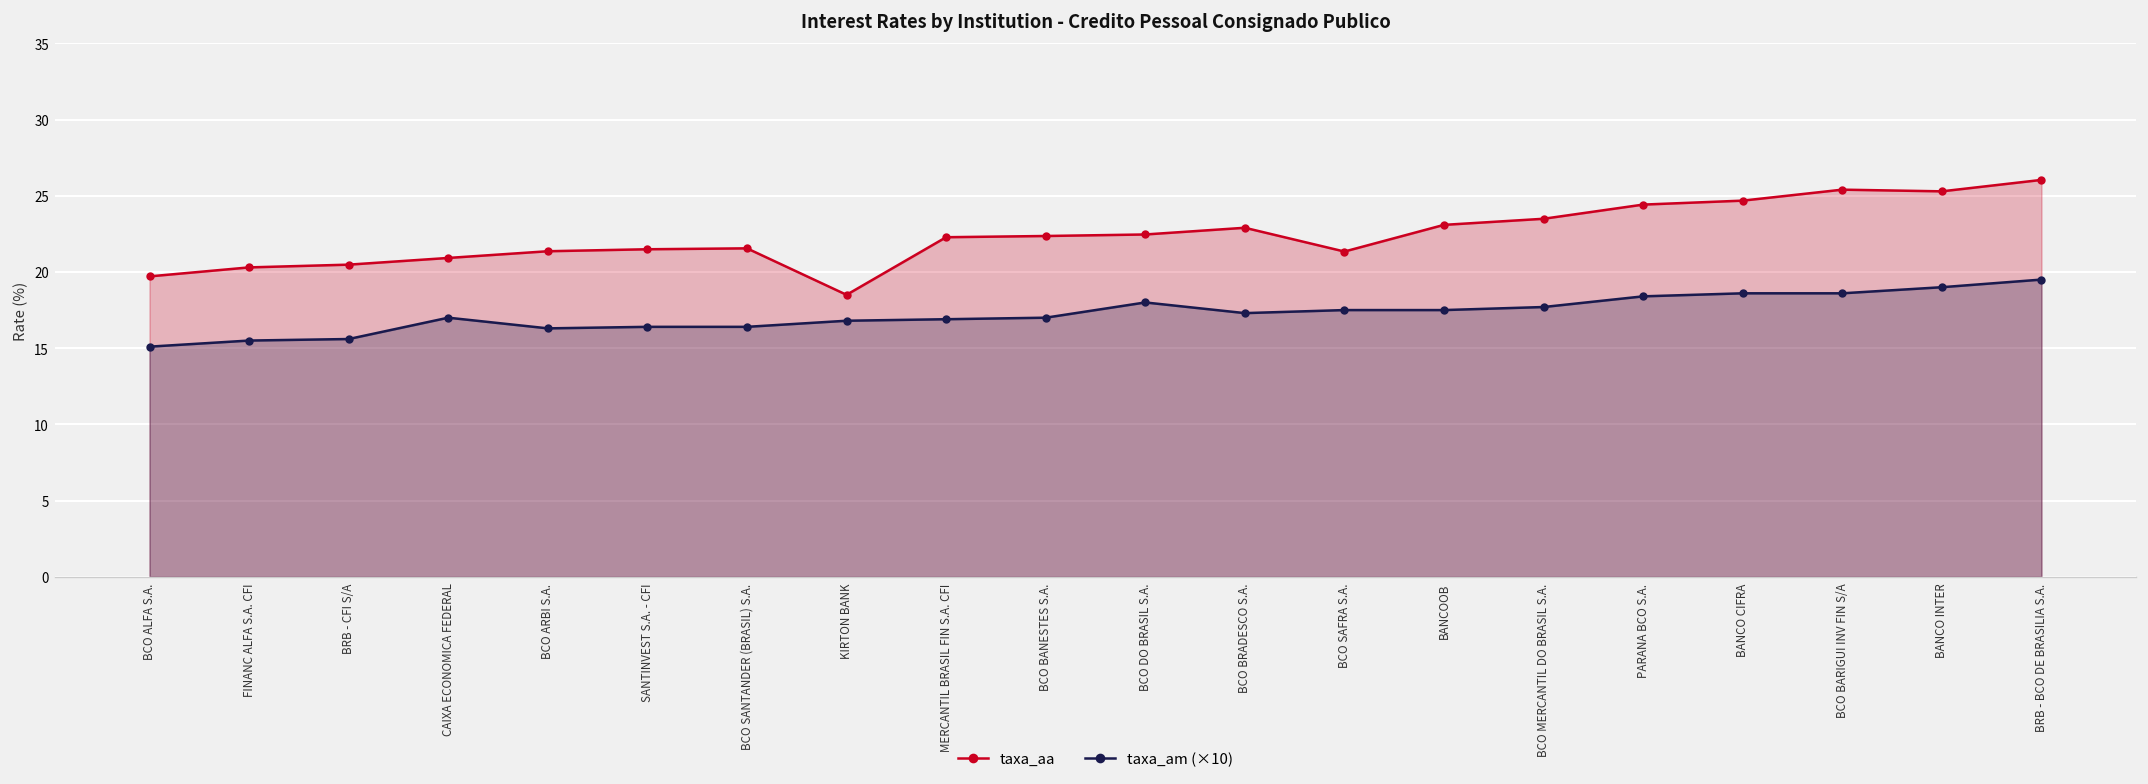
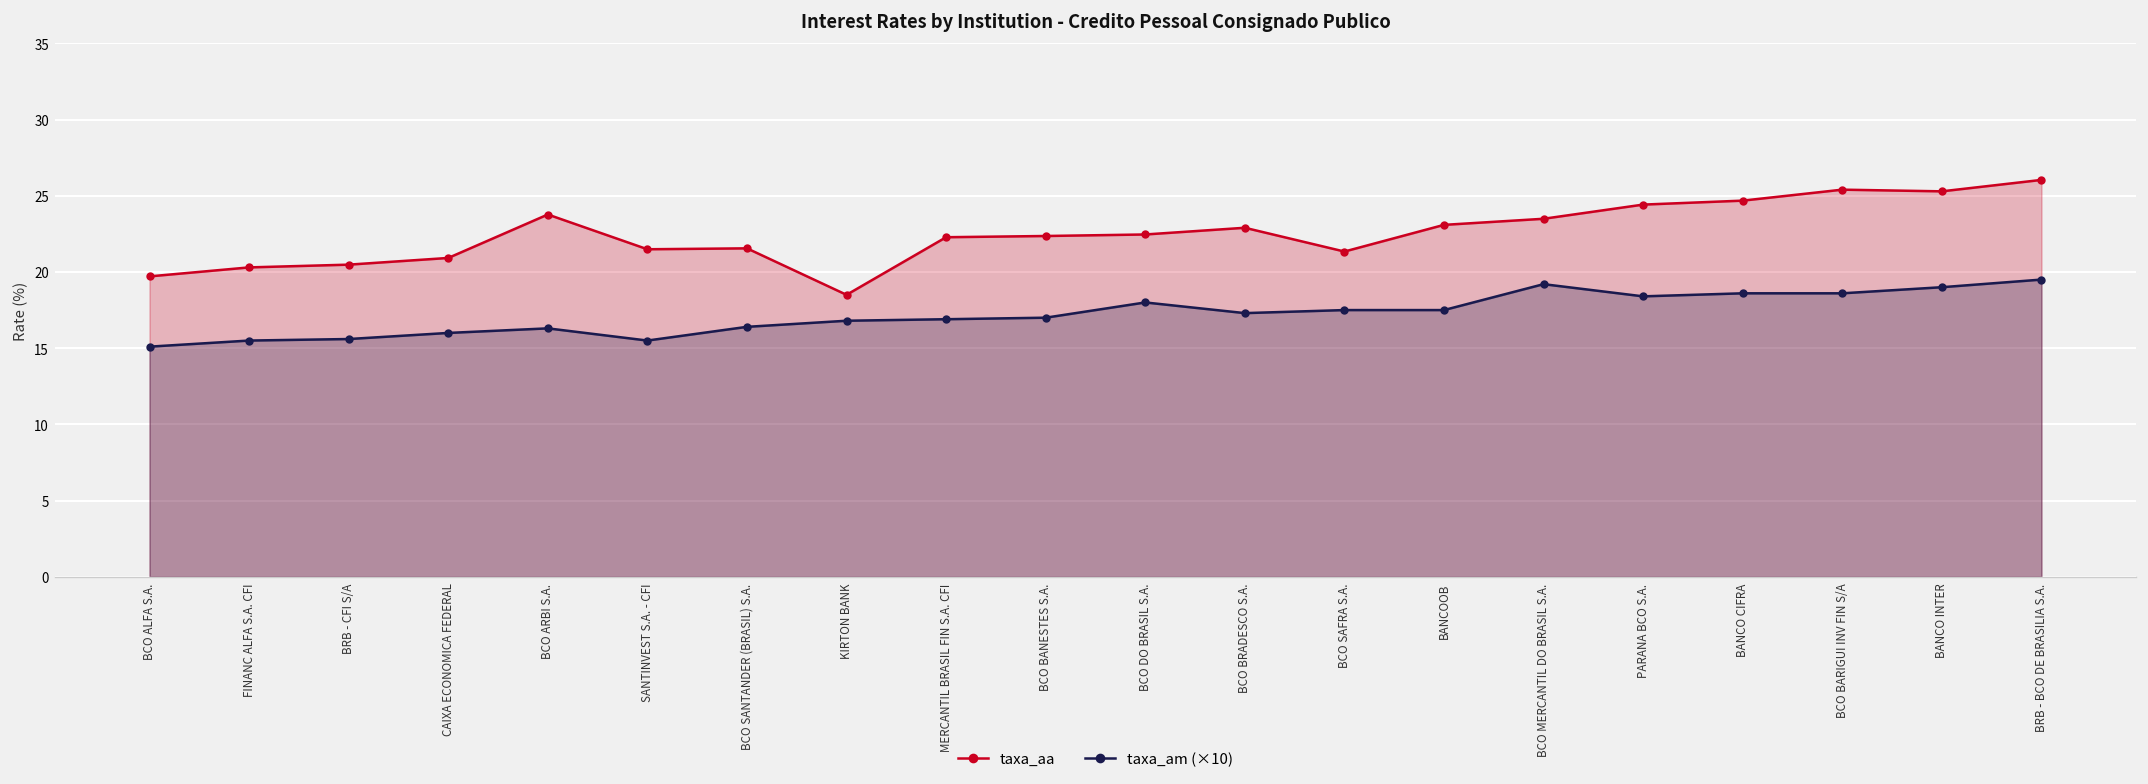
taxa_am (×10), CAIXA ECONOMICA FEDERAL: 17.0 -> 16.0
taxa_aa, BCO ARBI S.A.: 21.4 -> 23.8
taxa_am (×10), SANTINVEST S.A. - CFI: 16.4 -> 15.5
taxa_am (×10), BCO MERCANTIL DO BRASIL S.A.: 17.7 -> 19.2
